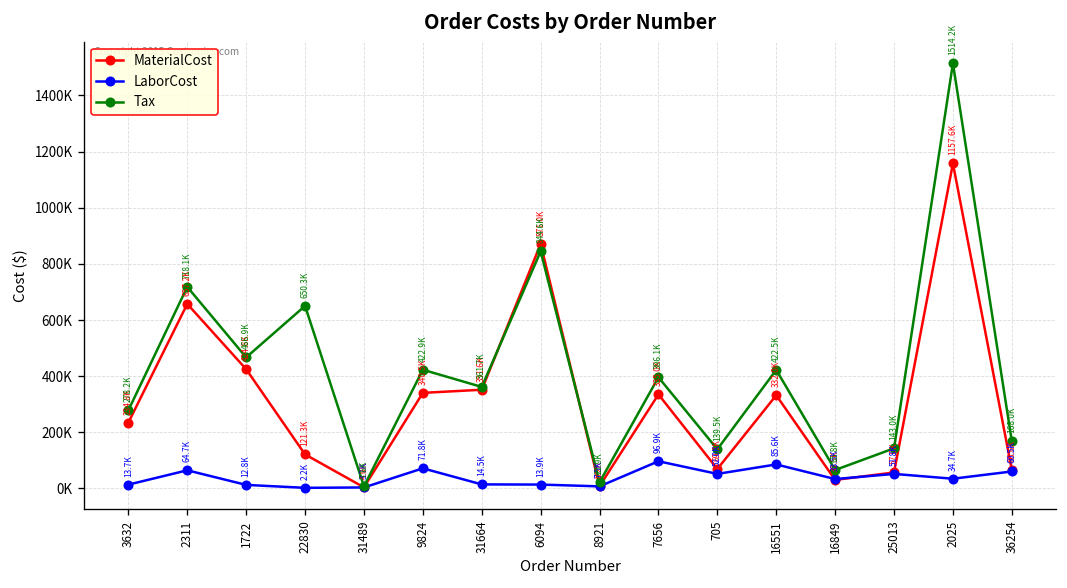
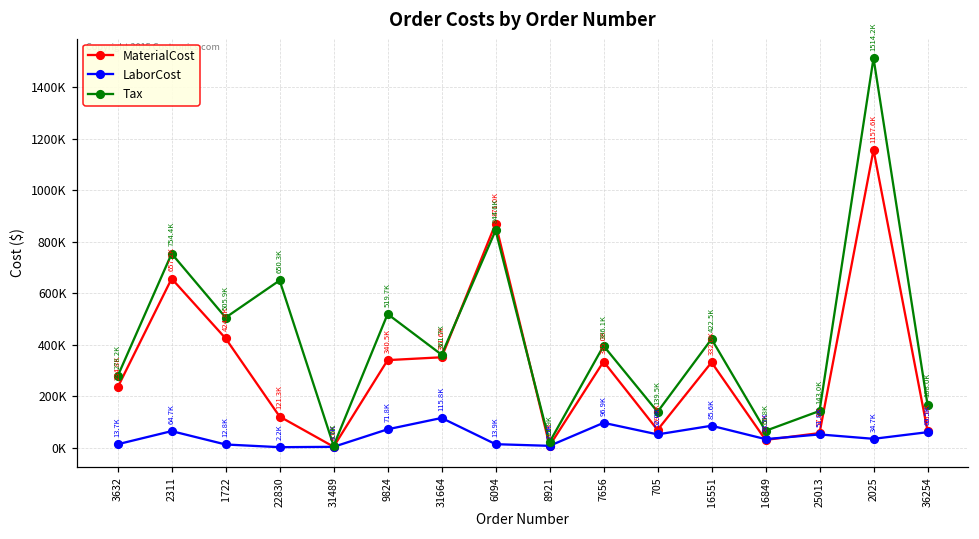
Tax, 2311: 718.1K -> 754.4K
Tax, 1722: 466.9K -> 505.9K
Tax, 9824: 422.9K -> 519.7K
LaborCost, 31664: 14.5K -> 115.8K
